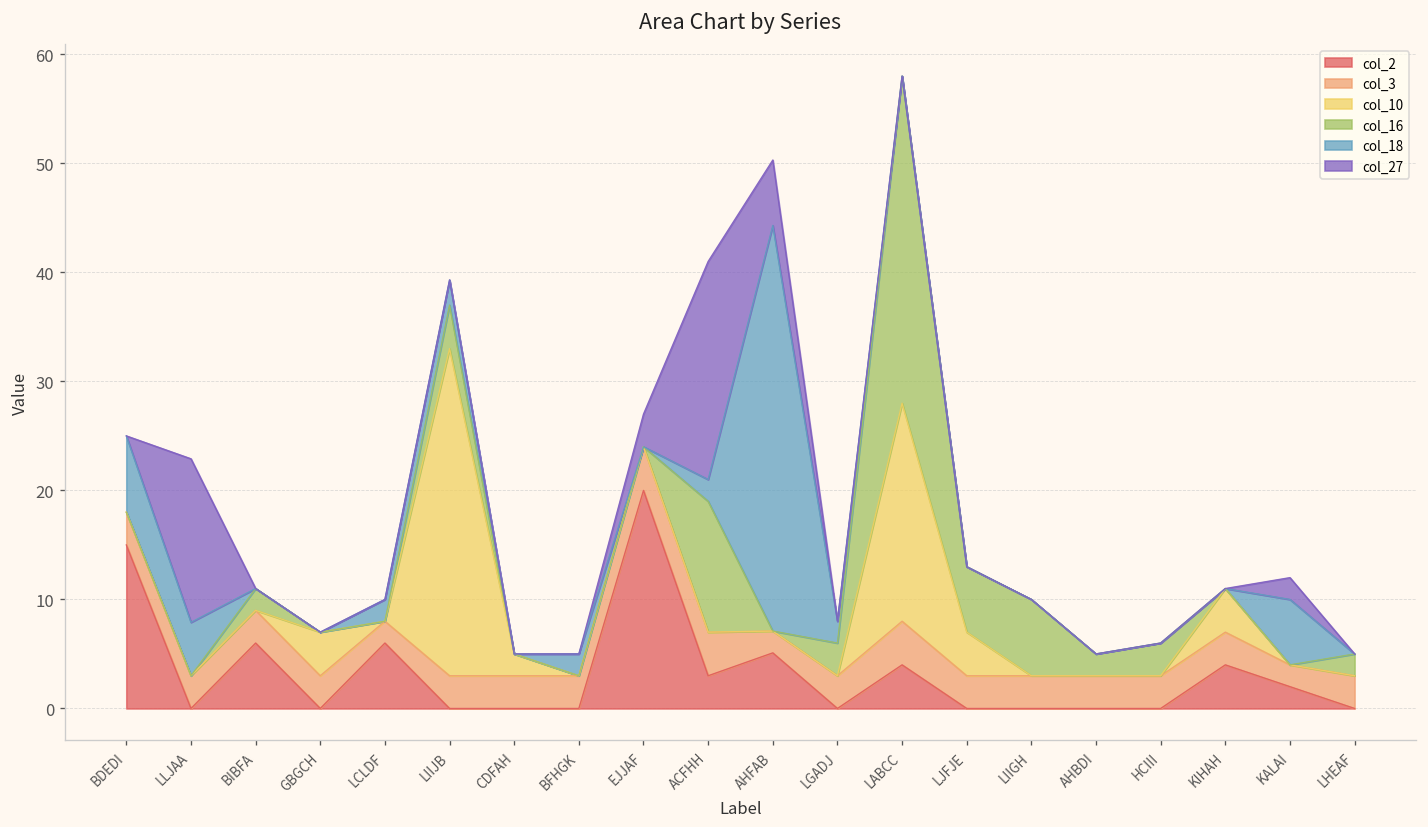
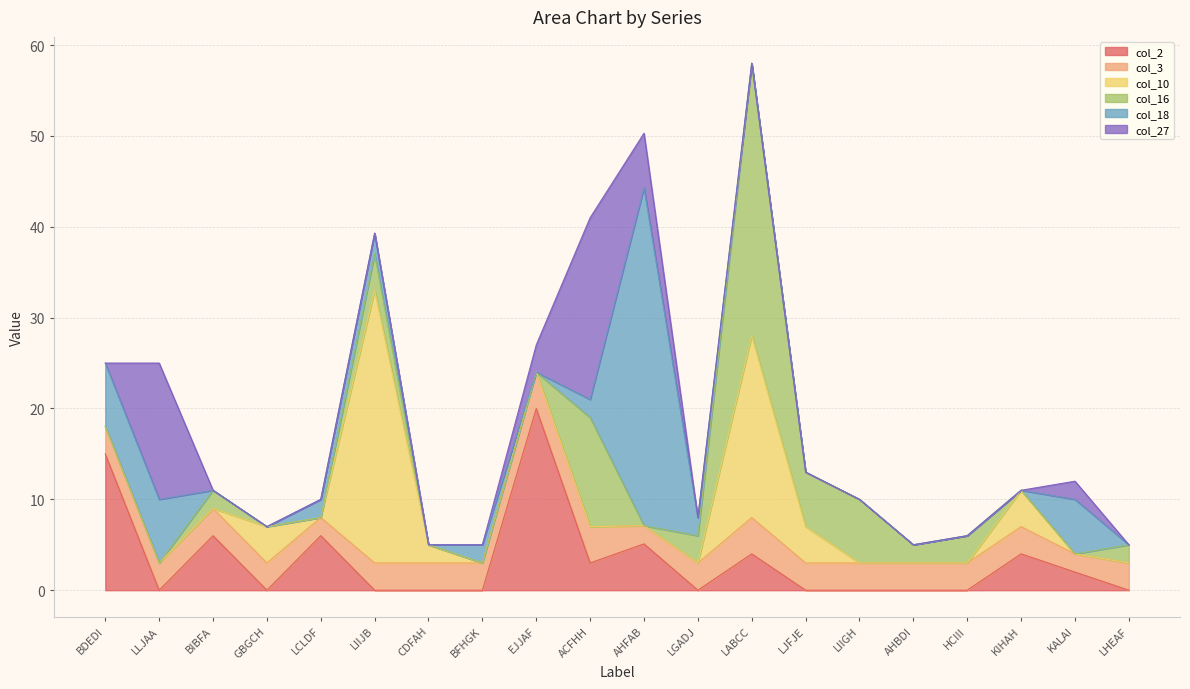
col_18, LLJAA: 5 -> 7
